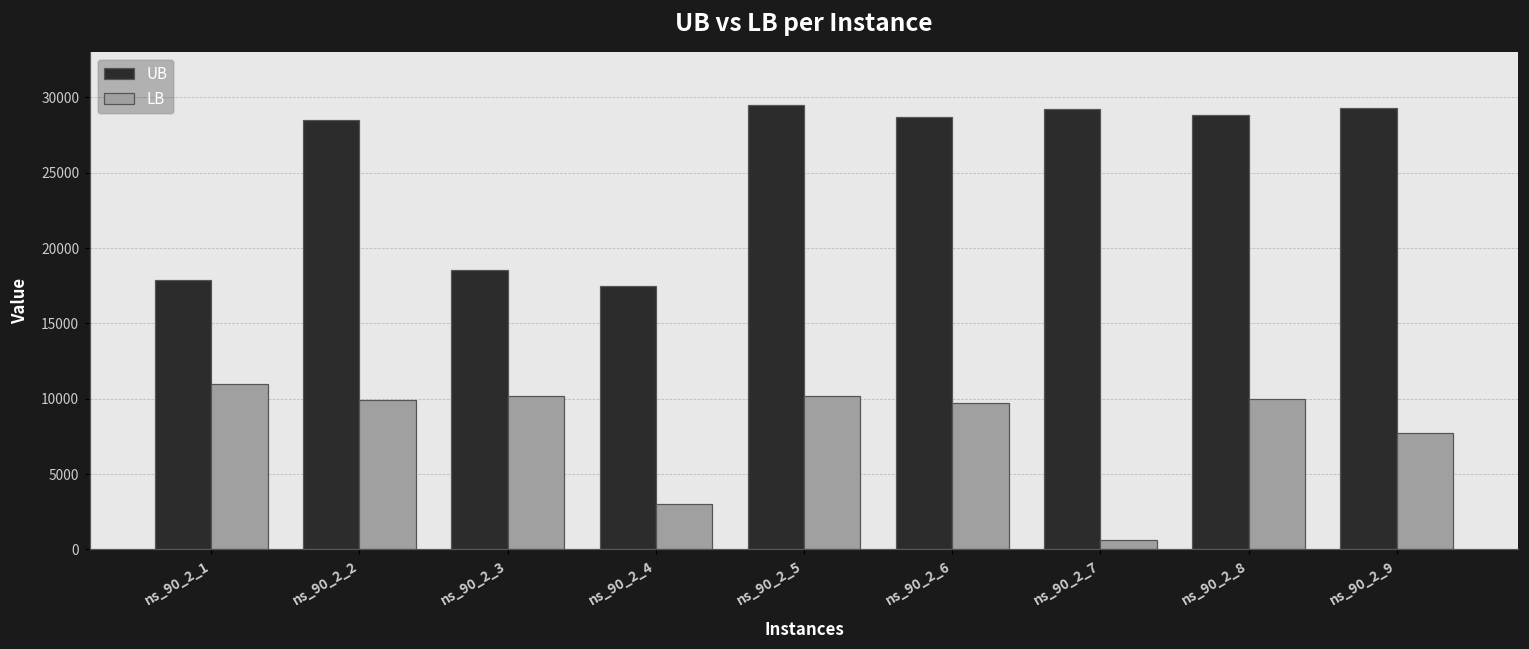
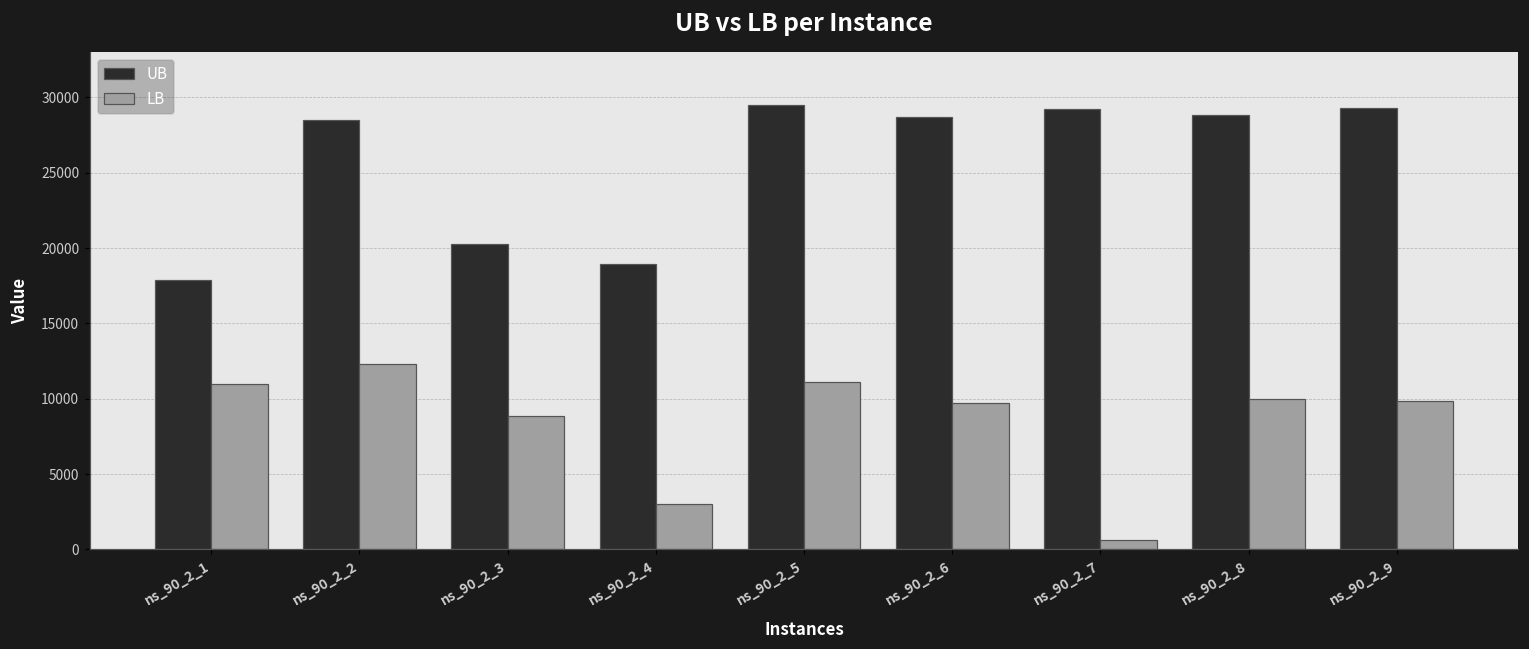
LB, ns_90_2_2: 9900 -> 12300
UB, ns_90_2_3: 18600 -> 20300
LB, ns_90_2_3: 10200 -> 8900
UB, ns_90_2_4: 17500 -> 19000
LB, ns_90_2_5: 10200 -> 11100
LB, ns_90_2_9: 7700 -> 9900
